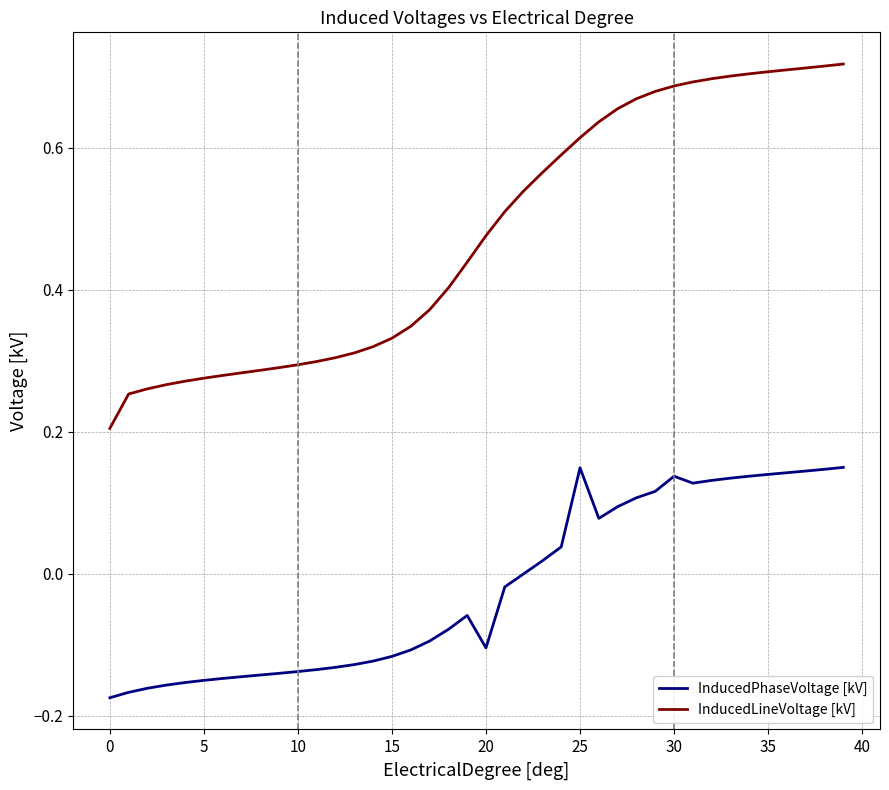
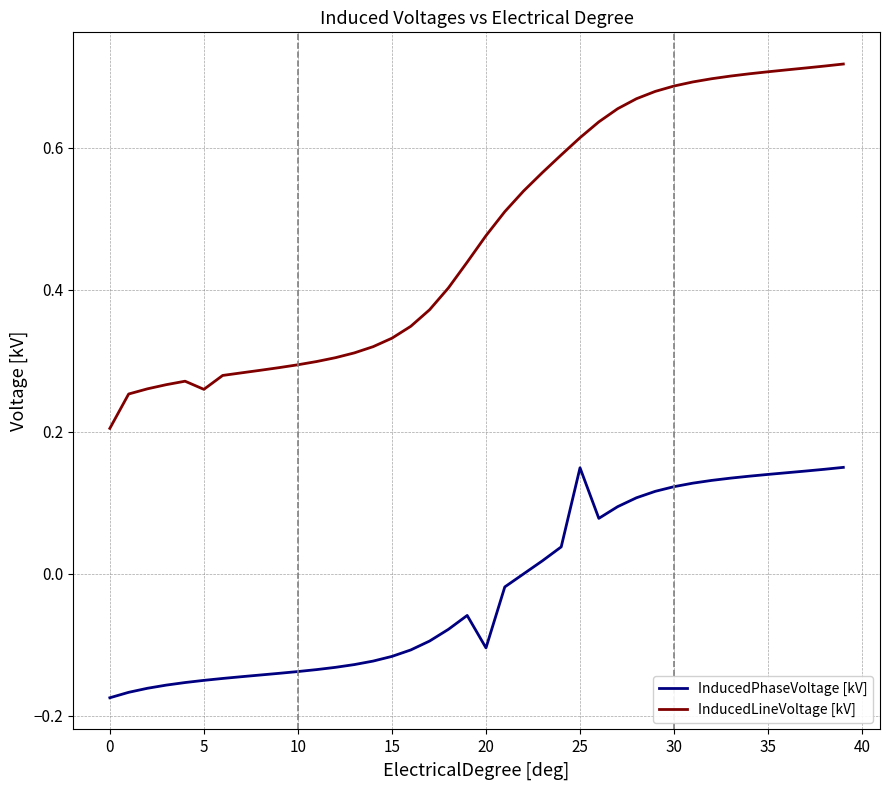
InducedLineVoltage [kV], 5: 0.28 -> 0.26
InducedPhaseVoltage [kV], 30: 0.14 -> 0.12
